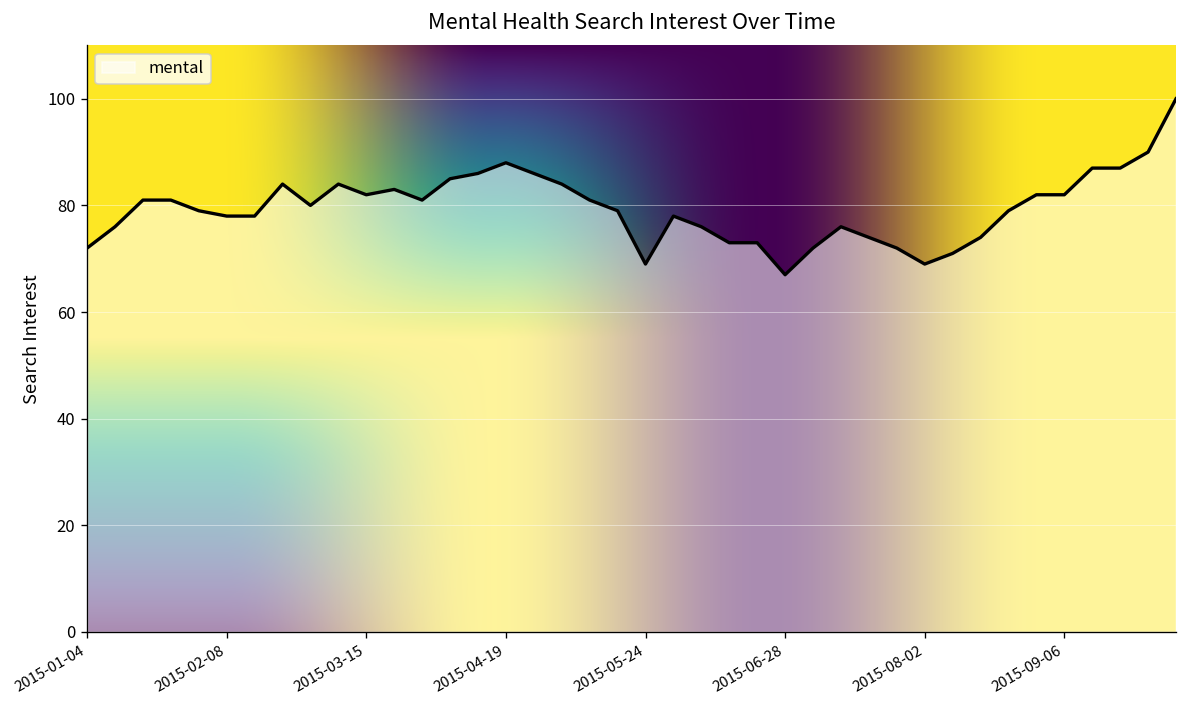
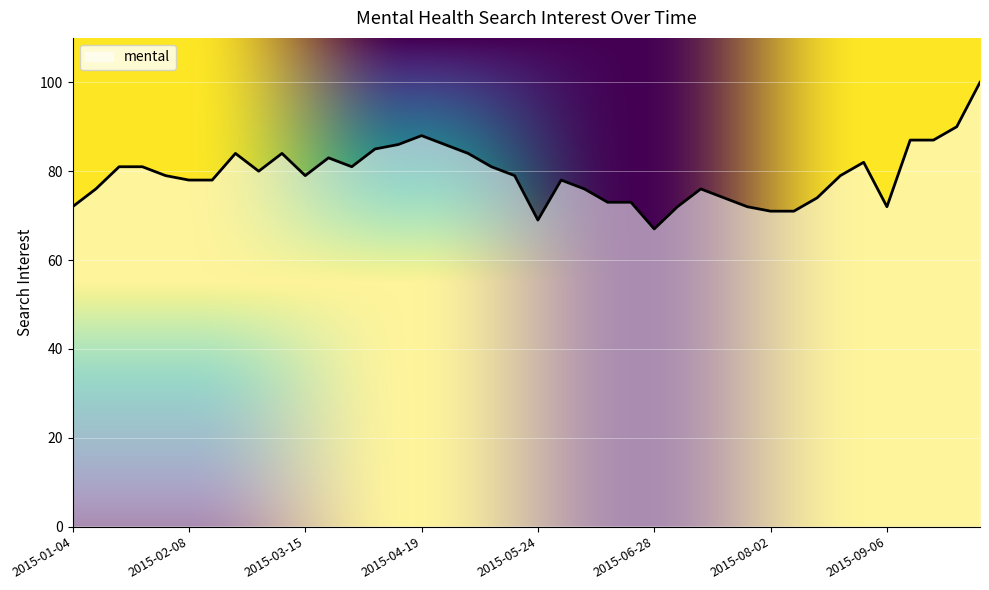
2015-03-15: 82 -> 79
2015-08-02: 69 -> 71
2015-09-06: 82 -> 72
